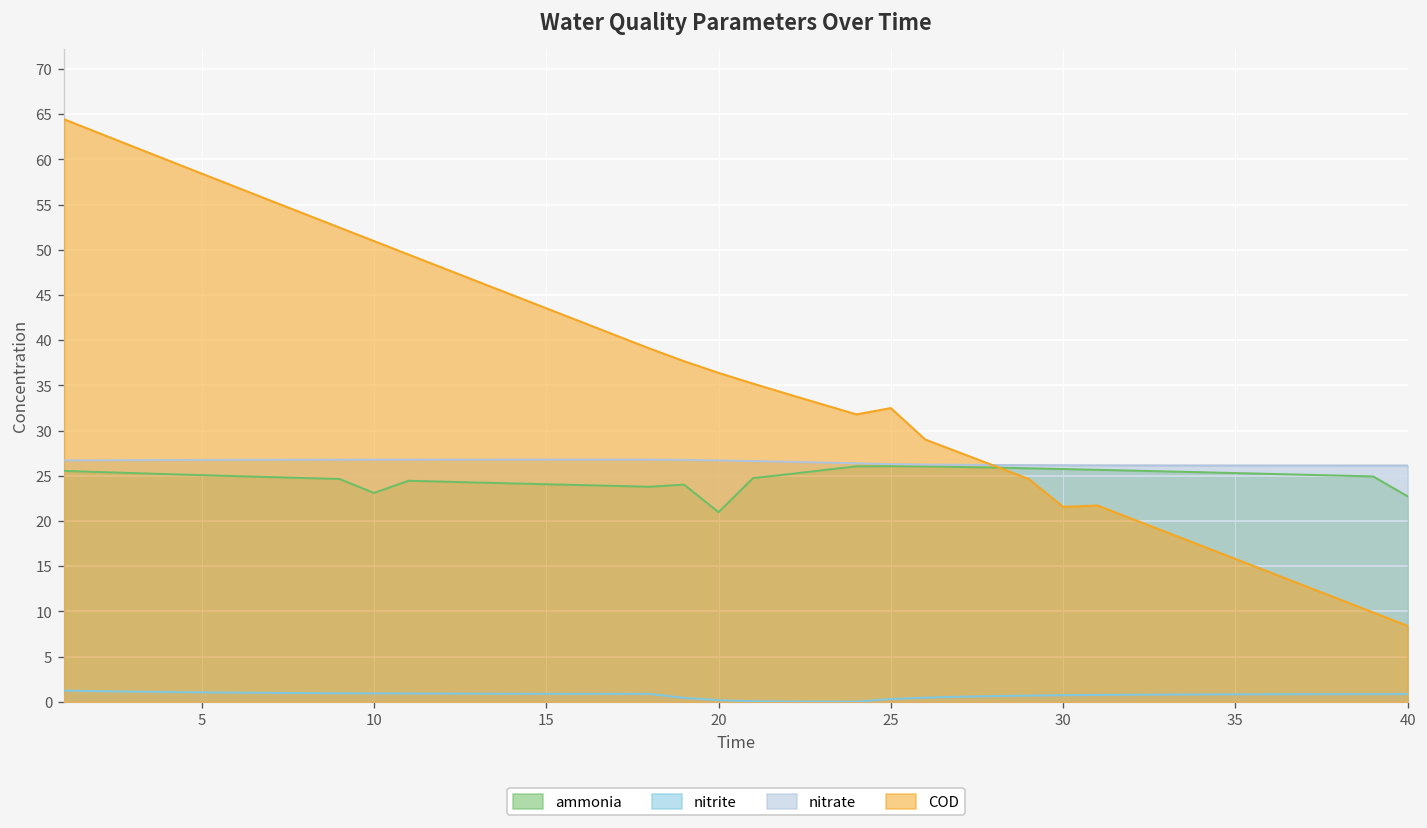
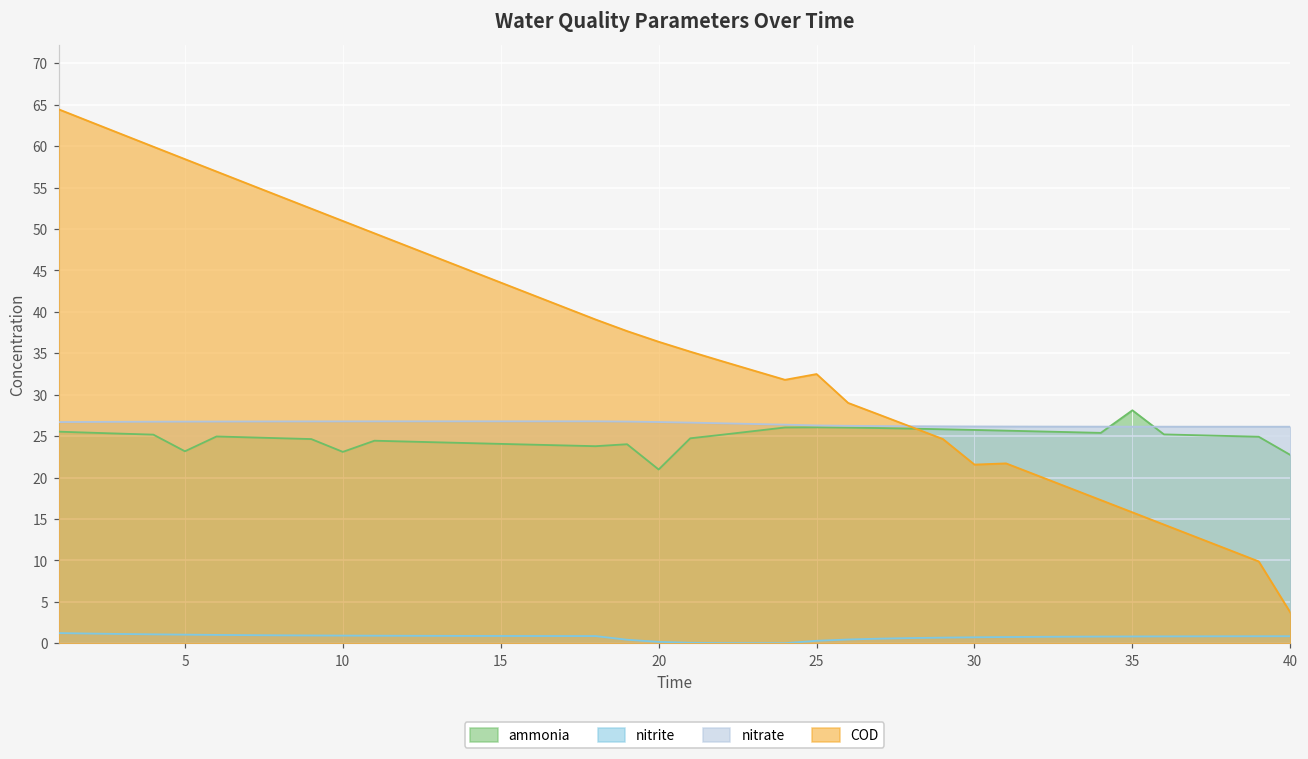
ammonia, 5: 25 -> 23
ammonia, 35: 25 -> 28
COD, 40: 8 -> 4
